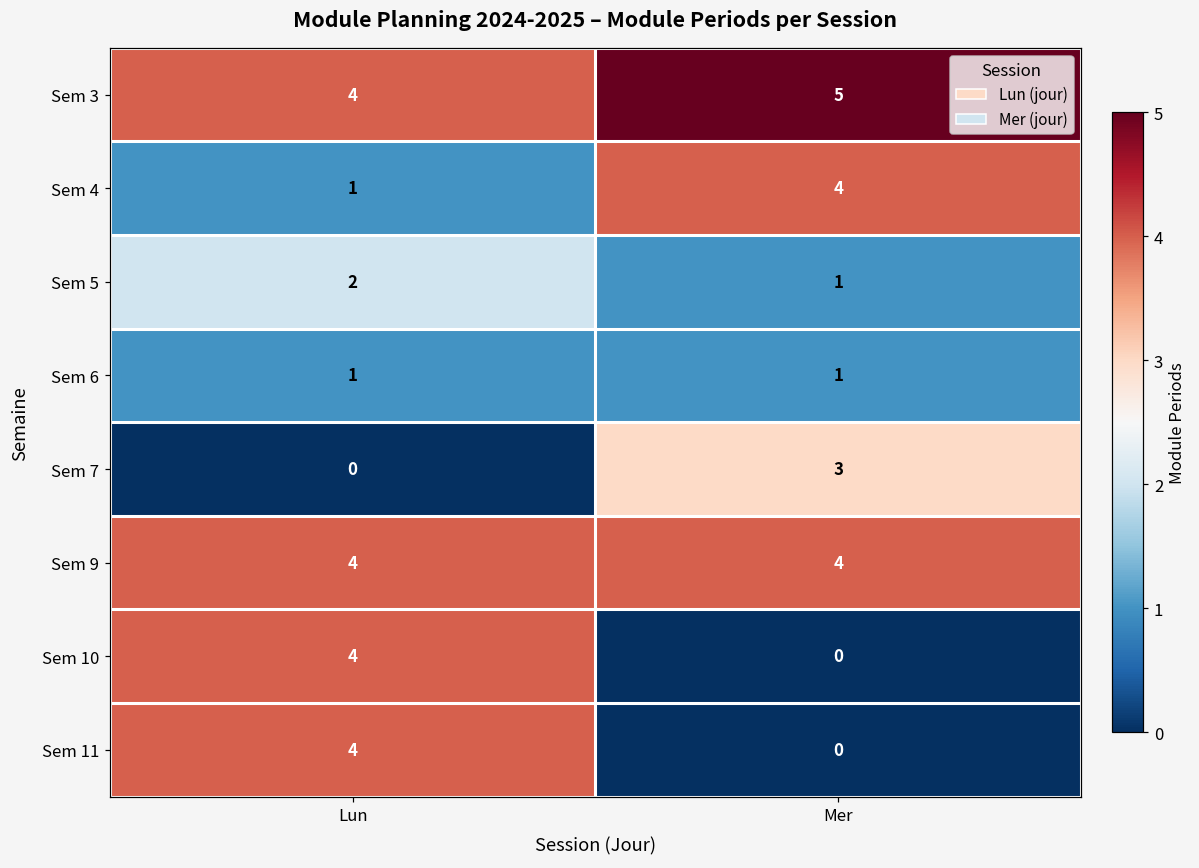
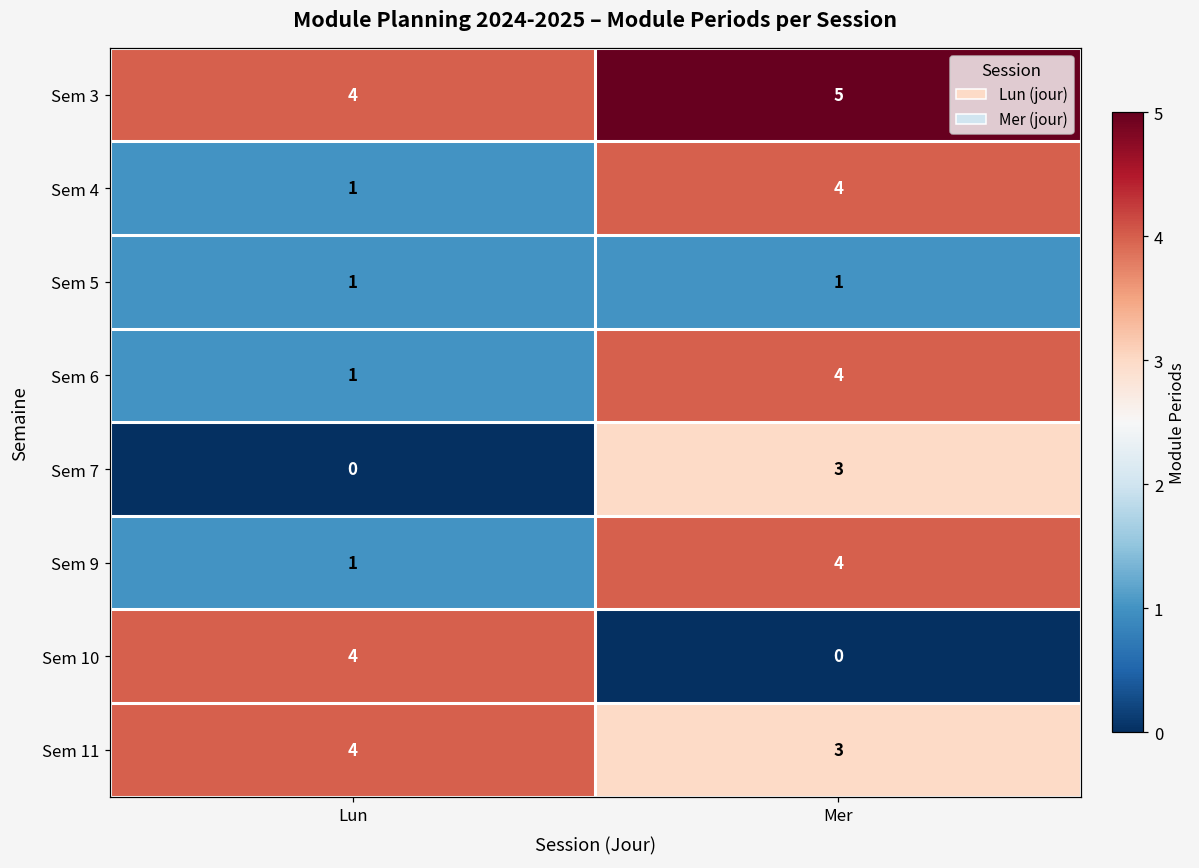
Sem 5, Lun: 2 -> 1
Sem 6, Mer: 1 -> 4
Sem 9, Lun: 4 -> 1
Sem 11, Mer: 0 -> 3
